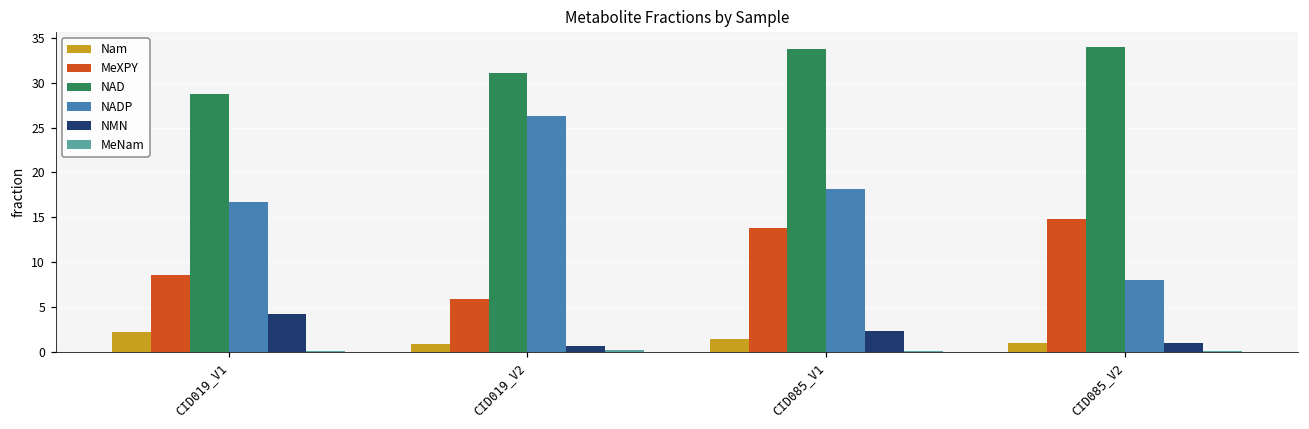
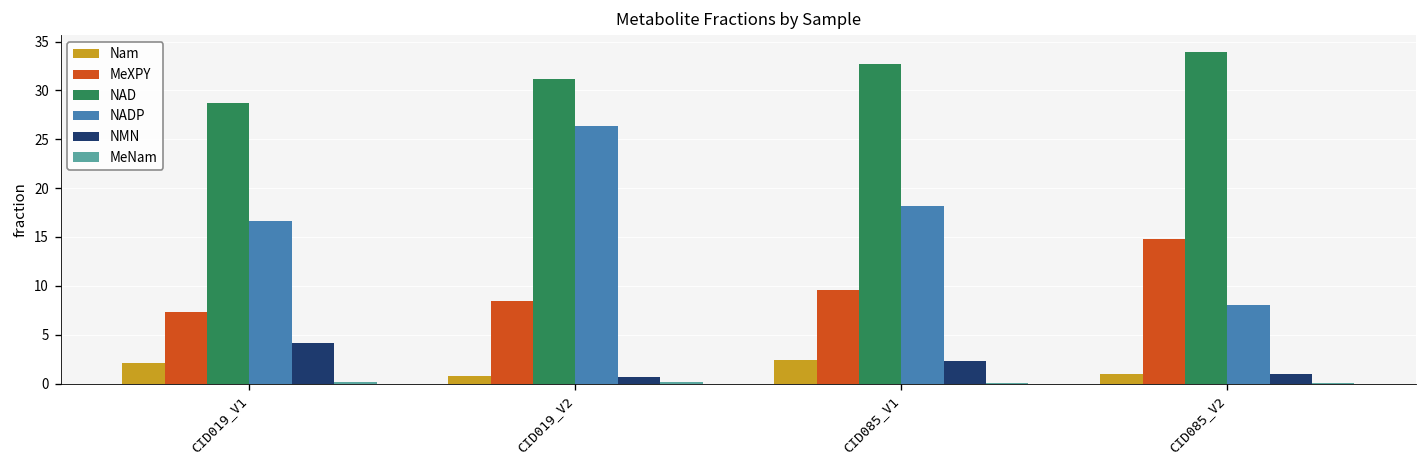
MeXPY, CID019_V1: 9 -> 7
MeXPY, CID019_V2: 6 -> 8
Nam, CID085_V1: 1 -> 2
MeXPY, CID085_V1: 14 -> 10
NAD, CID085_V1: 34 -> 33
